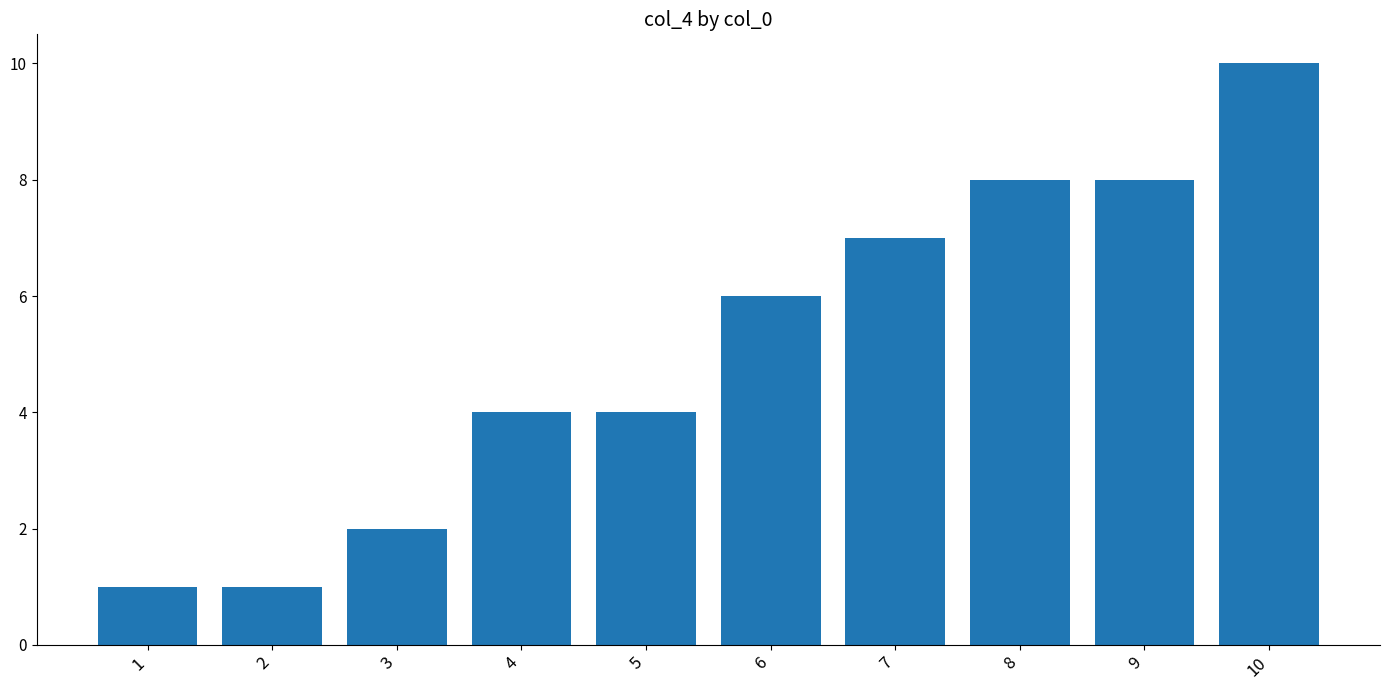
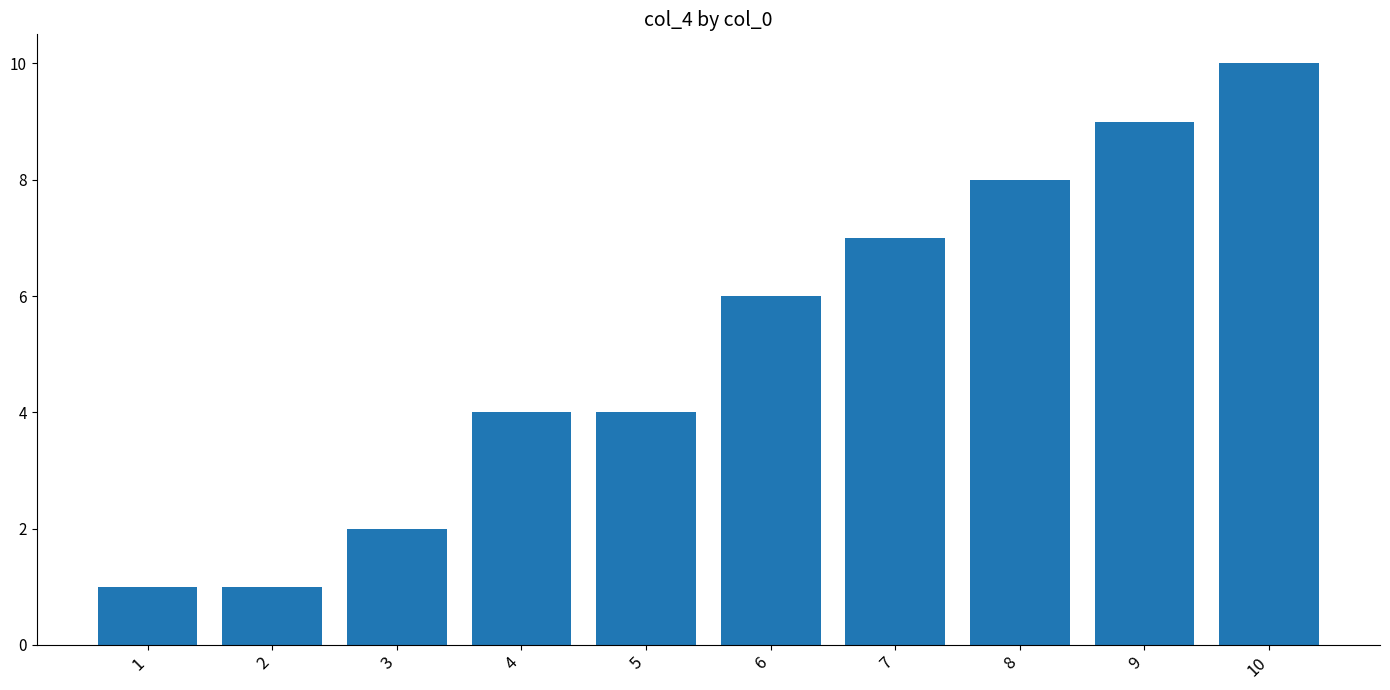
9: 8 -> 9
